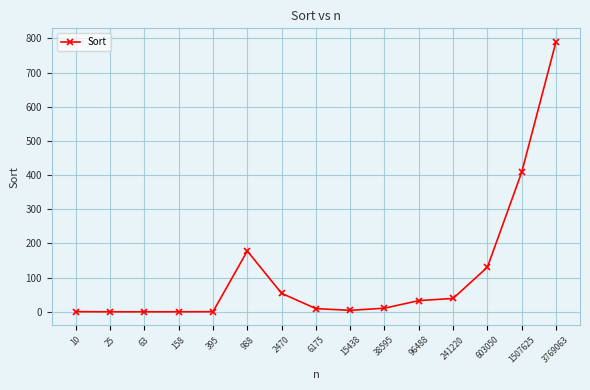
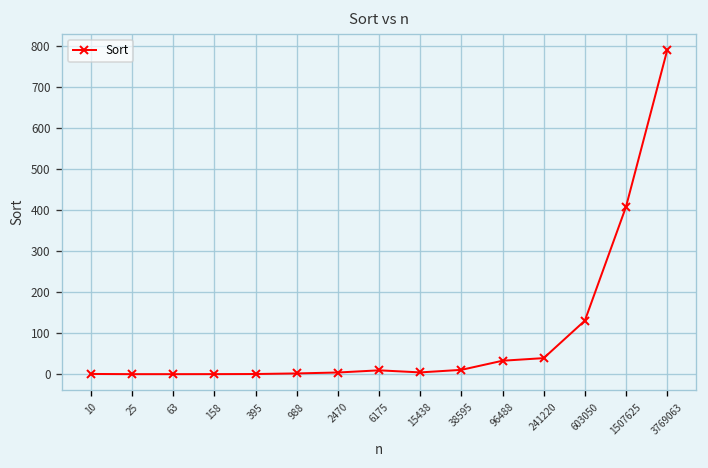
988: 180 -> 0
2470: 50 -> 0
